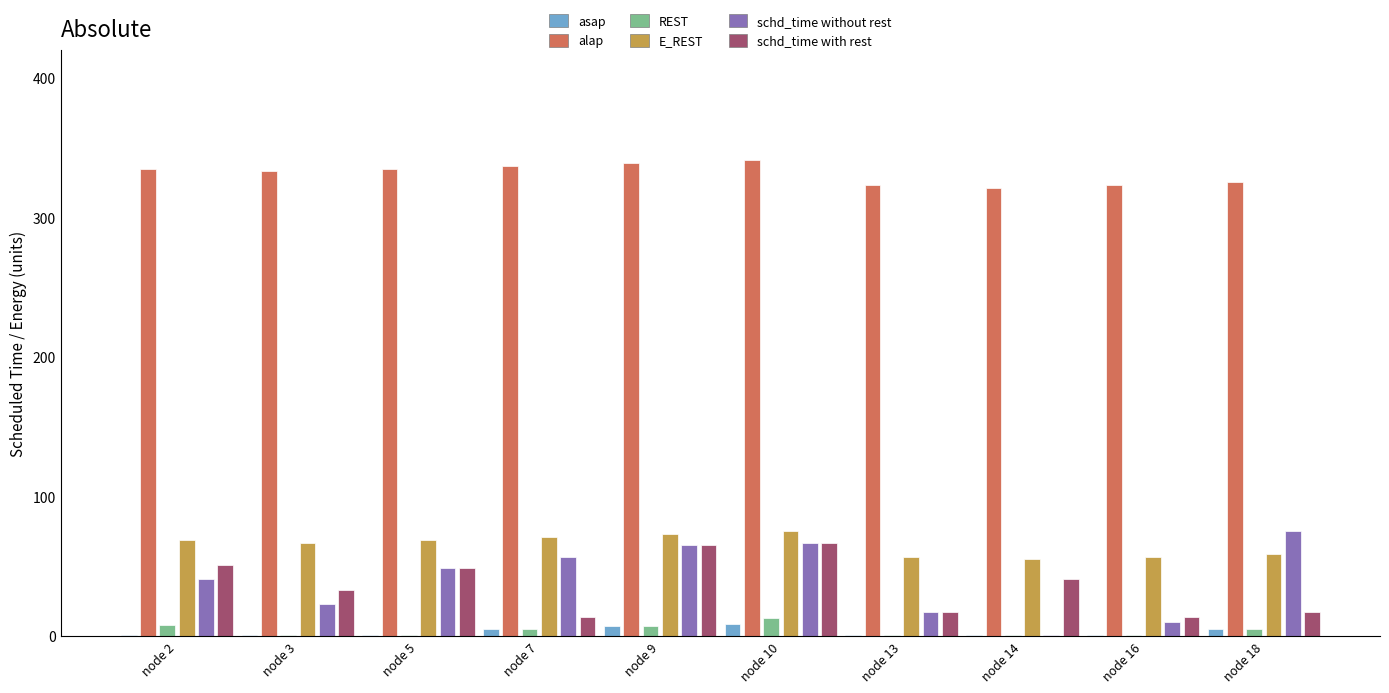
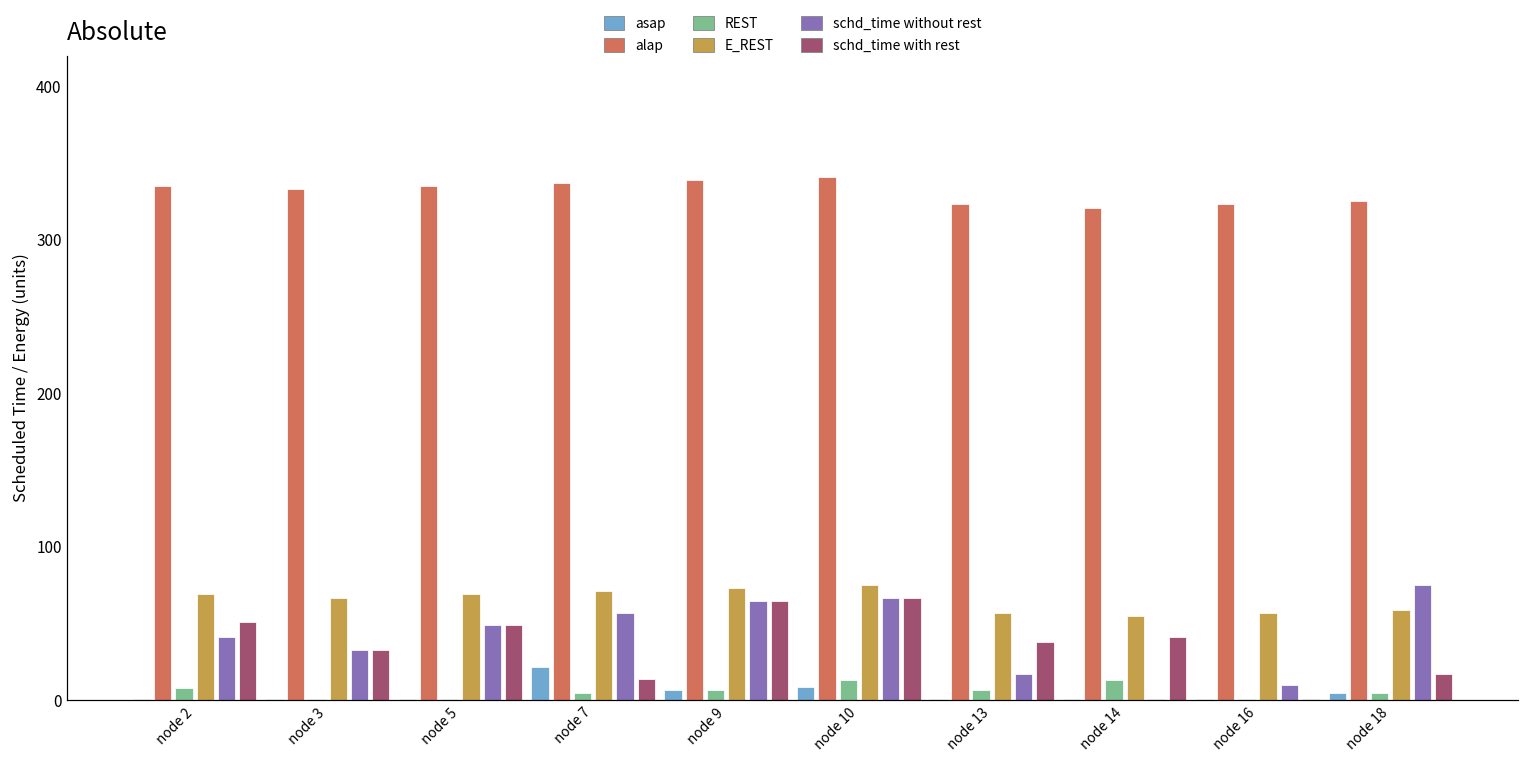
schd_time without rest, node 3: 23 -> 33
asap, node 7: 5 -> 22
REST, node 13: 1 -> 7
schd_time with rest, node 13: 17 -> 38
REST, node 14: 1 -> 13
schd_time with rest, node 16: 14 -> 1
